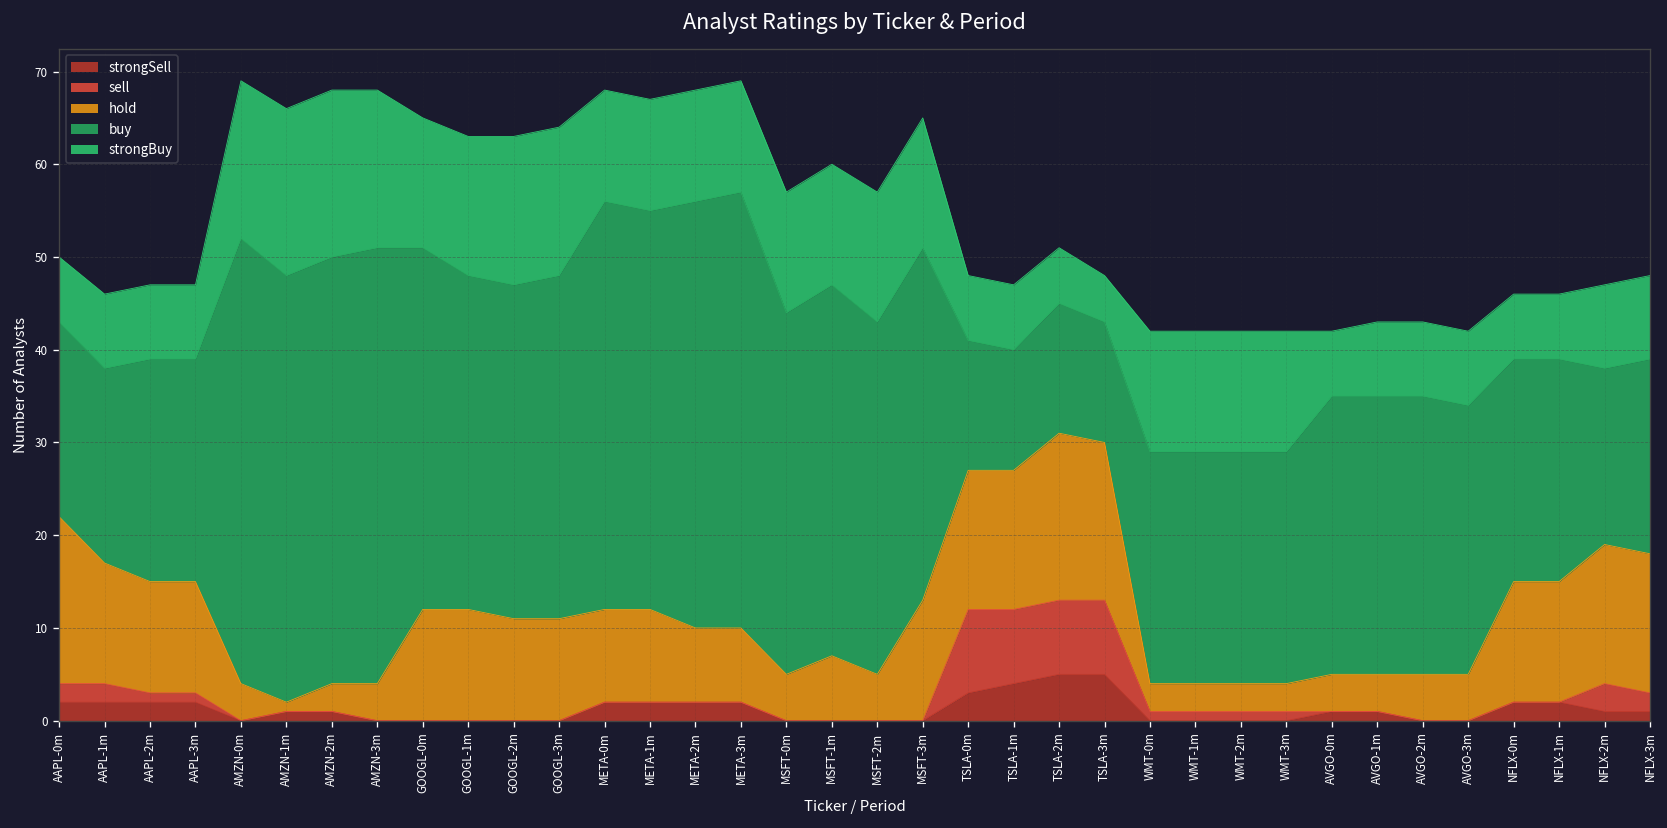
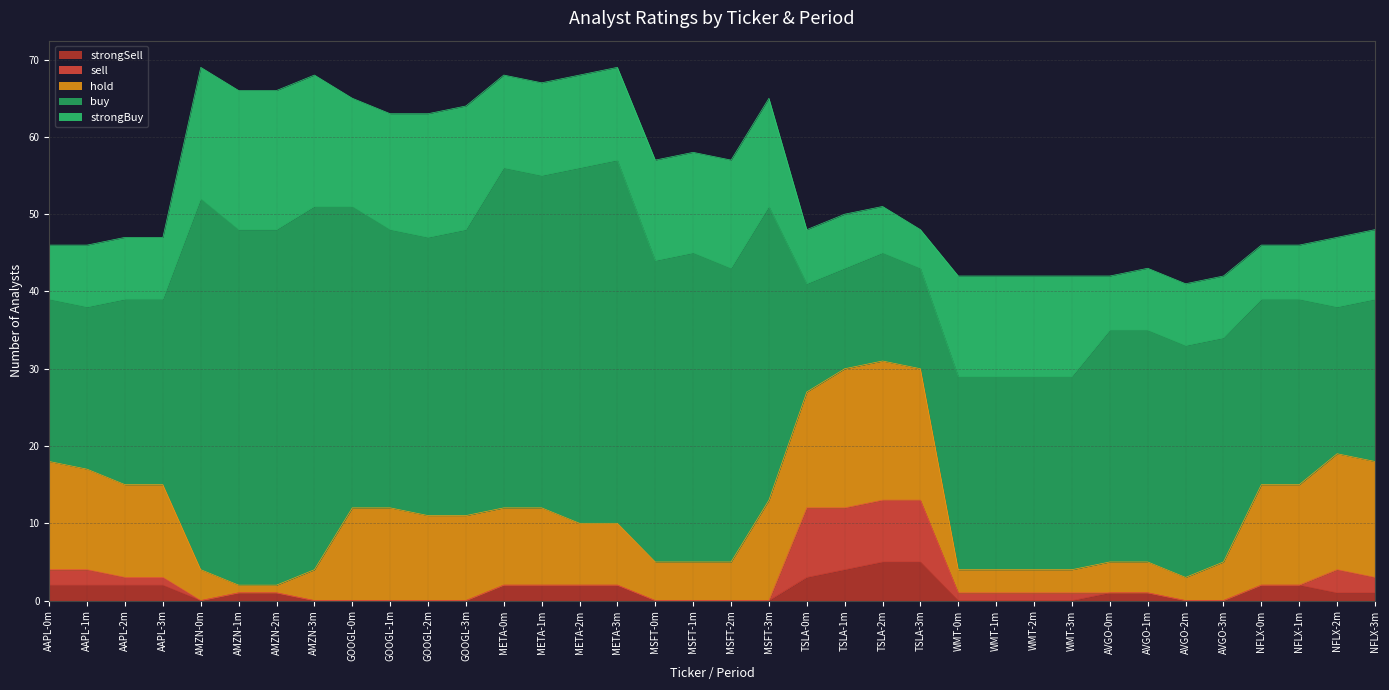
hold, AAPL-0m: 18 -> 14
hold, AMZN-2m: 3 -> 1
hold, MSFT-1m: 7 -> 5
hold, TSLA-1m: 15 -> 18
hold, AVGO-2m: 5 -> 3
